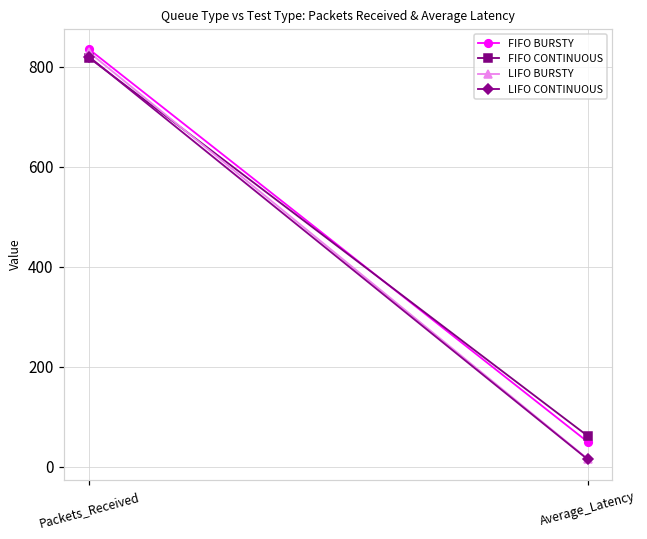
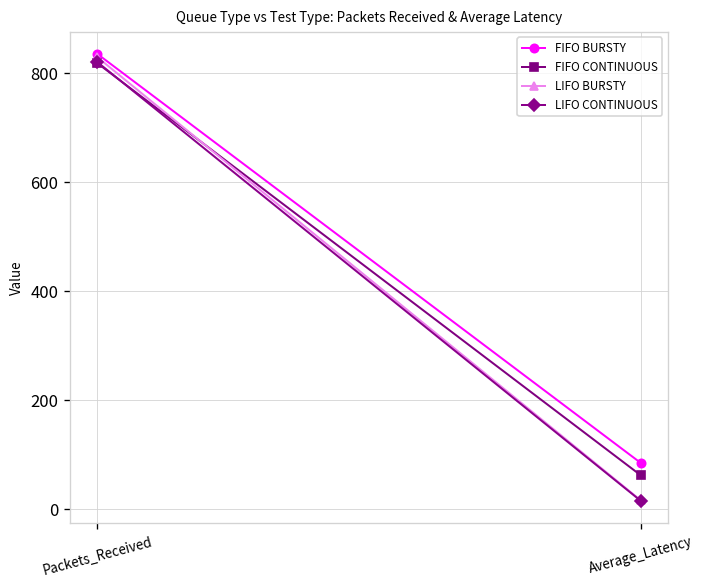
FIFO BURSTY, Average_Latency: 50 -> 80
